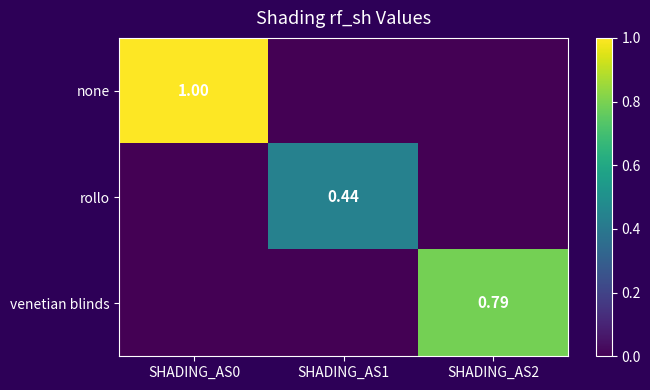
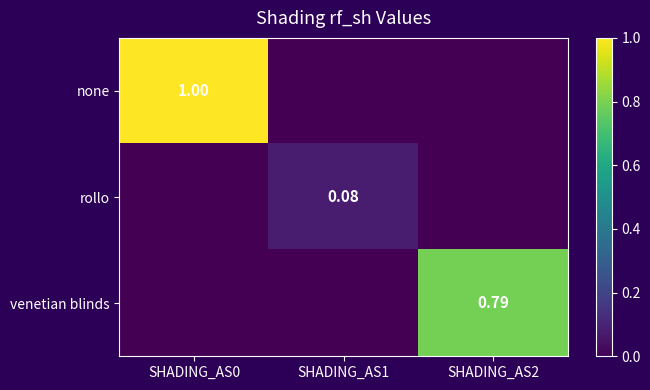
rollo, SHADING_AS1: 0.44 -> 0.08
